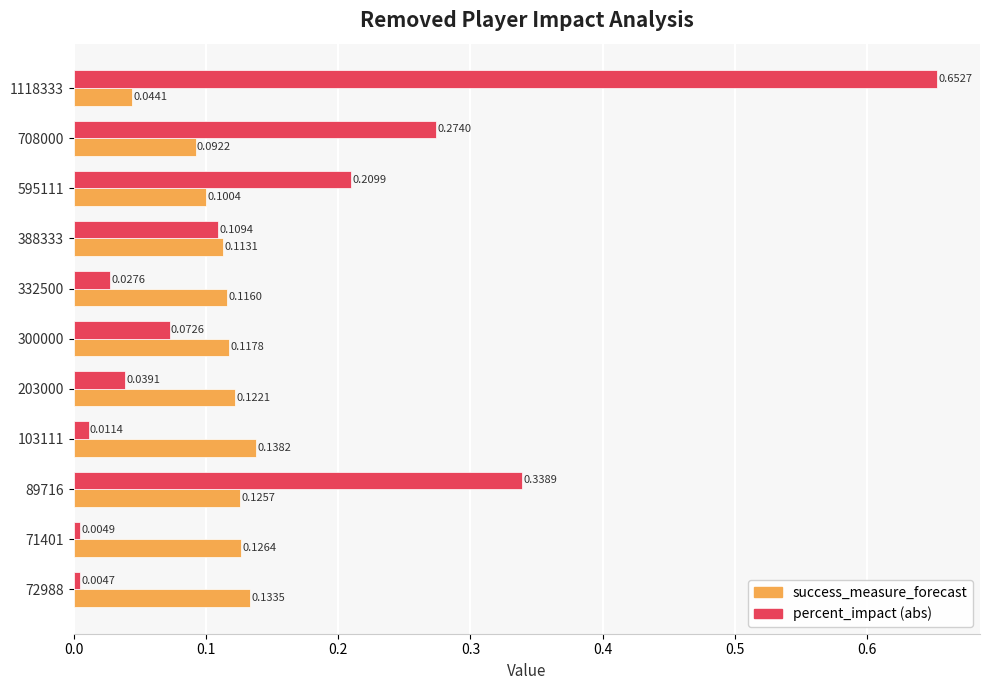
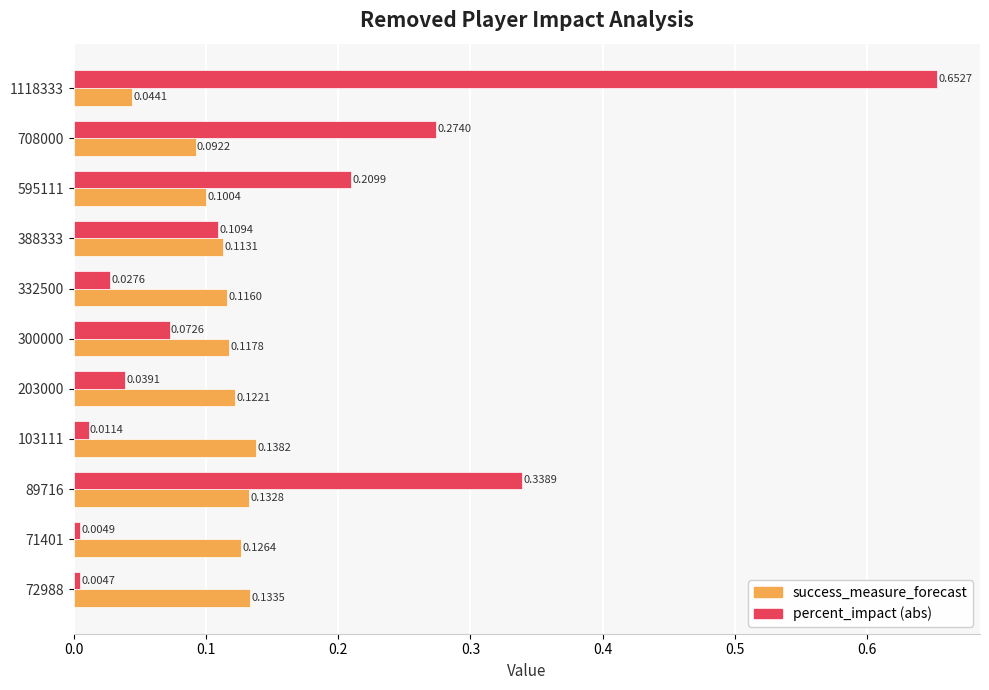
success_measure_forecast, 89716: 0.1257 -> 0.1328
